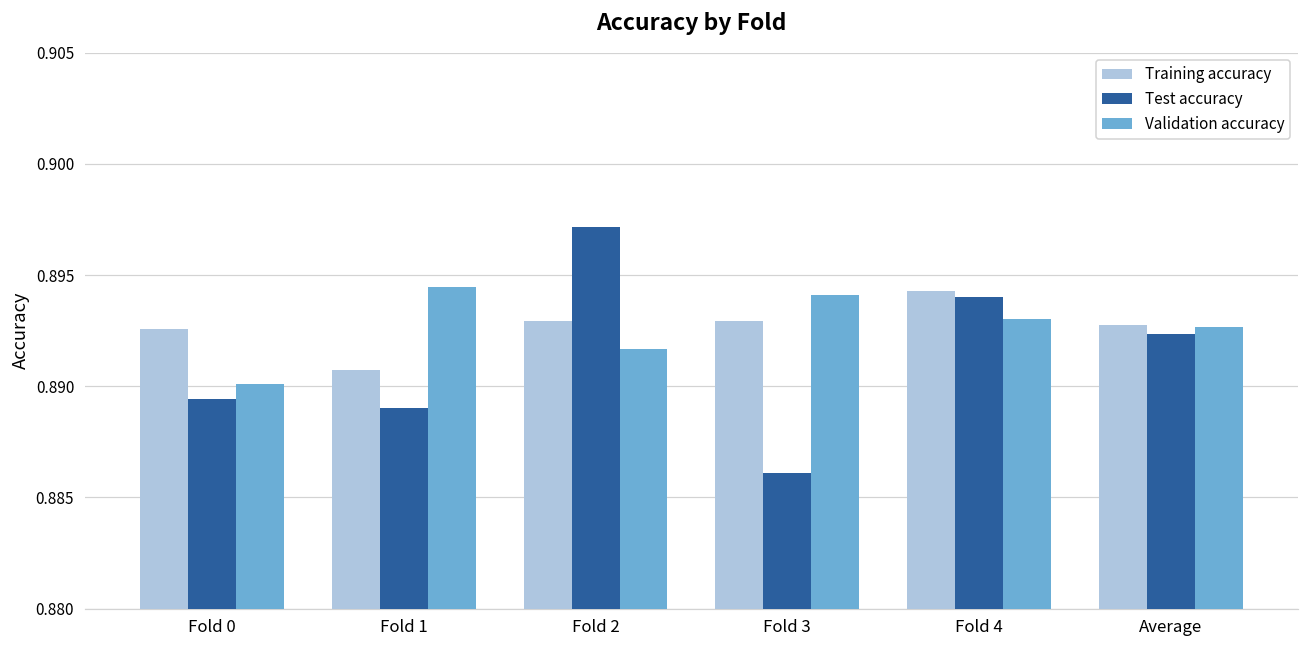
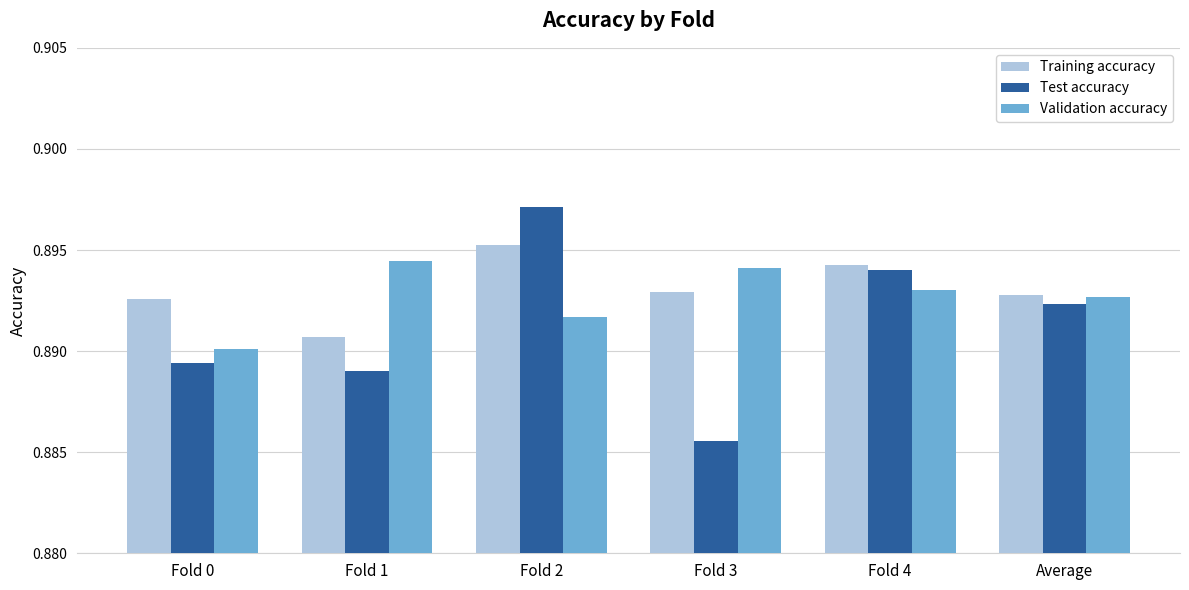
Training accuracy, Fold 2: 0.8929 -> 0.8952
Test accuracy, Fold 3: 0.8861 -> 0.8856
